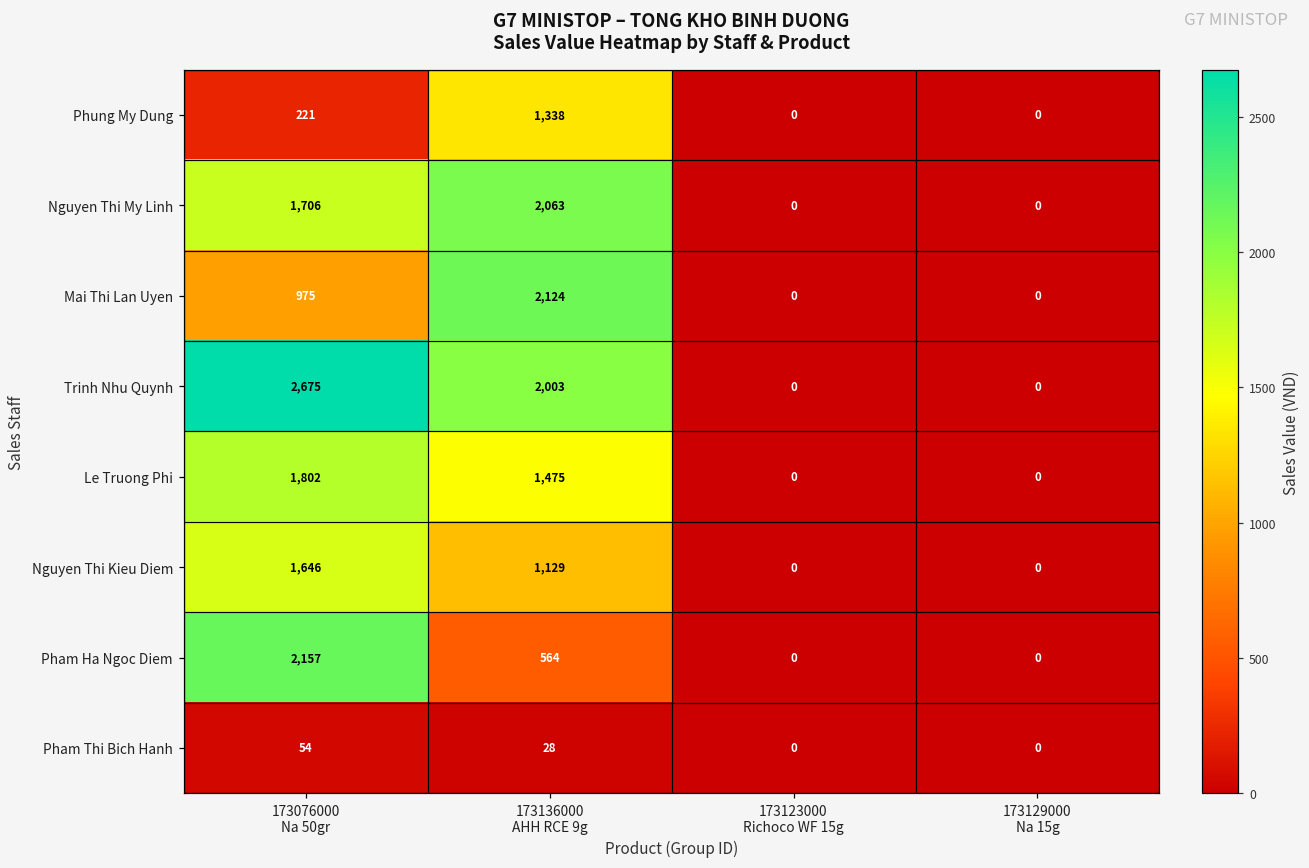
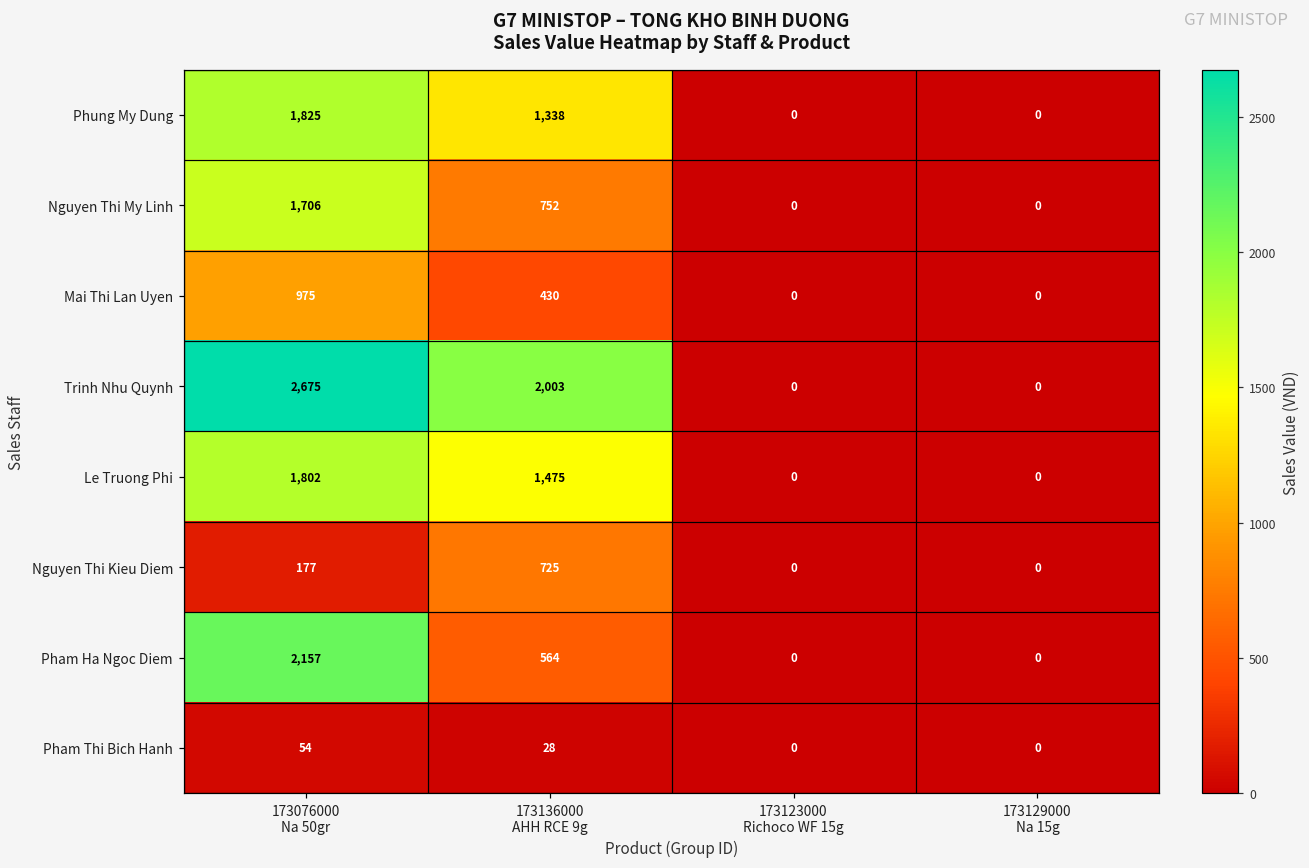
Phung My Dung, 173076000 Na 50gr: 221 -> 1,825
Nguyen Thi My Linh, 173136000 AHH RCE 9g: 2,063 -> 752
Mai Thi Lan Uyen, 173136000 AHH RCE 9g: 2,124 -> 430
Nguyen Thi Kieu Diem, 173076000 Na 50gr: 1,646 -> 177
Nguyen Thi Kieu Diem, 173136000 AHH RCE 9g: 1,129 -> 725
